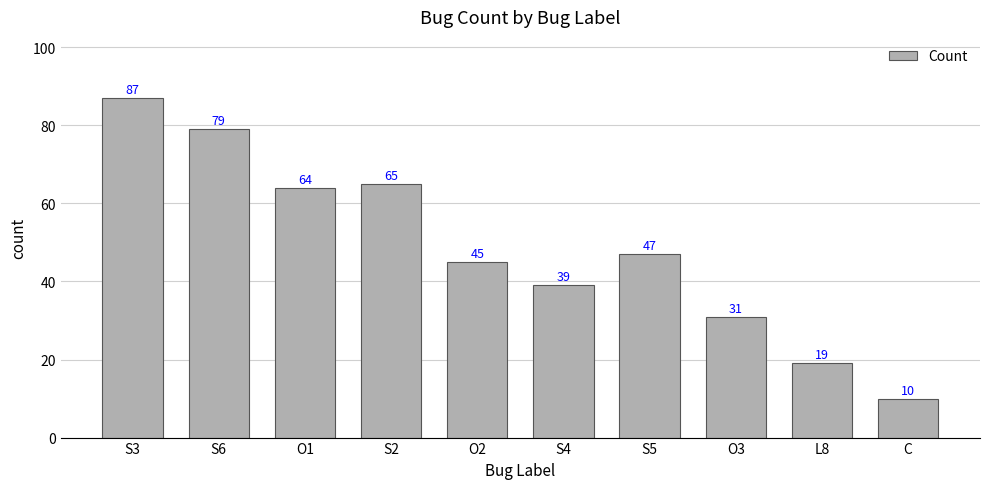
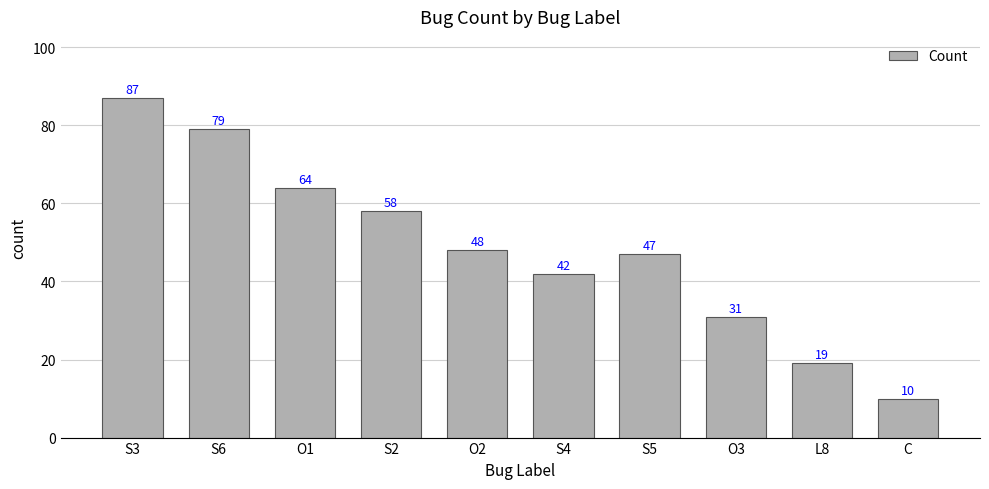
S2: 65 -> 58
O2: 45 -> 48
S4: 39 -> 42
